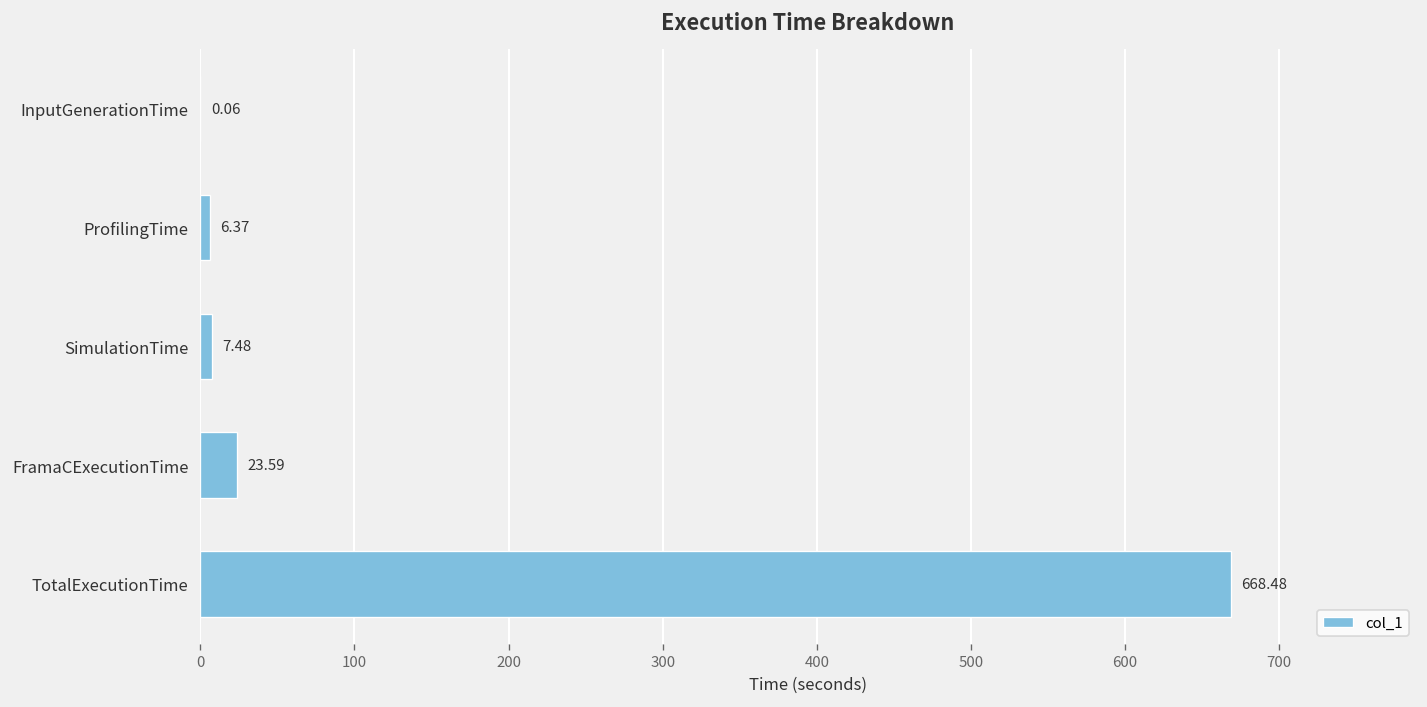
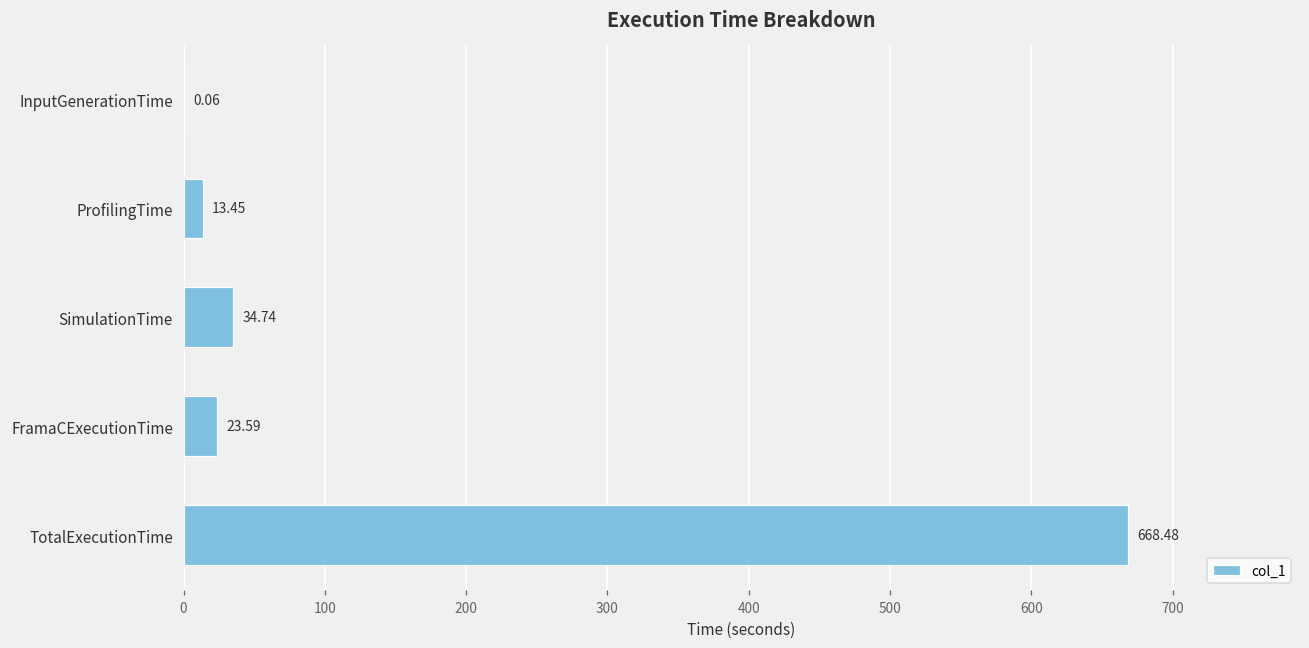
ProfilingTime: 6.37 -> 13.45
SimulationTime: 7.48 -> 34.74
